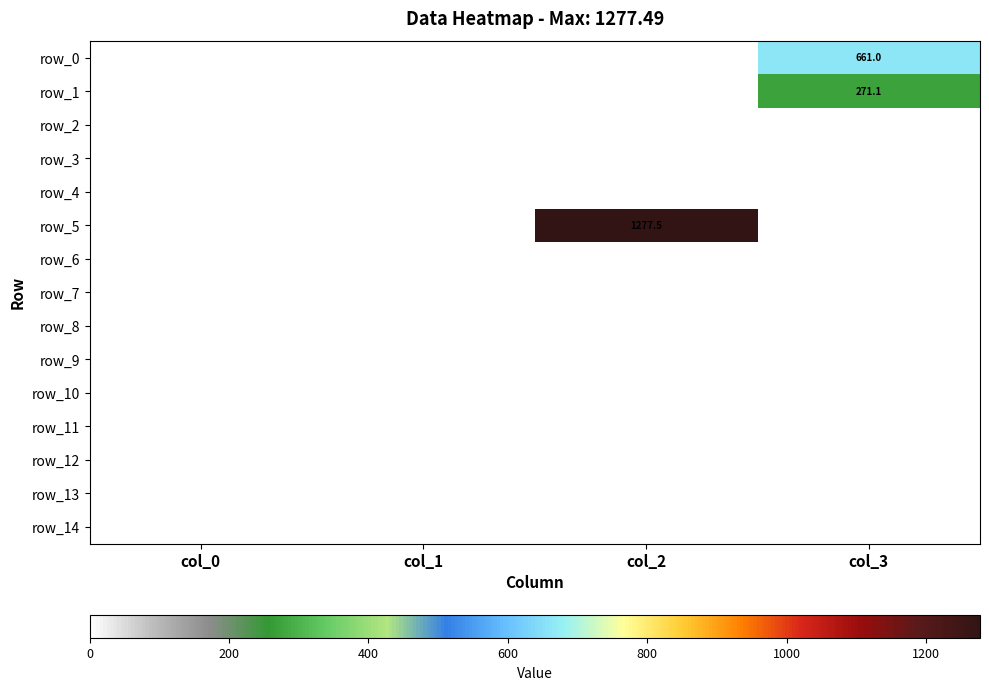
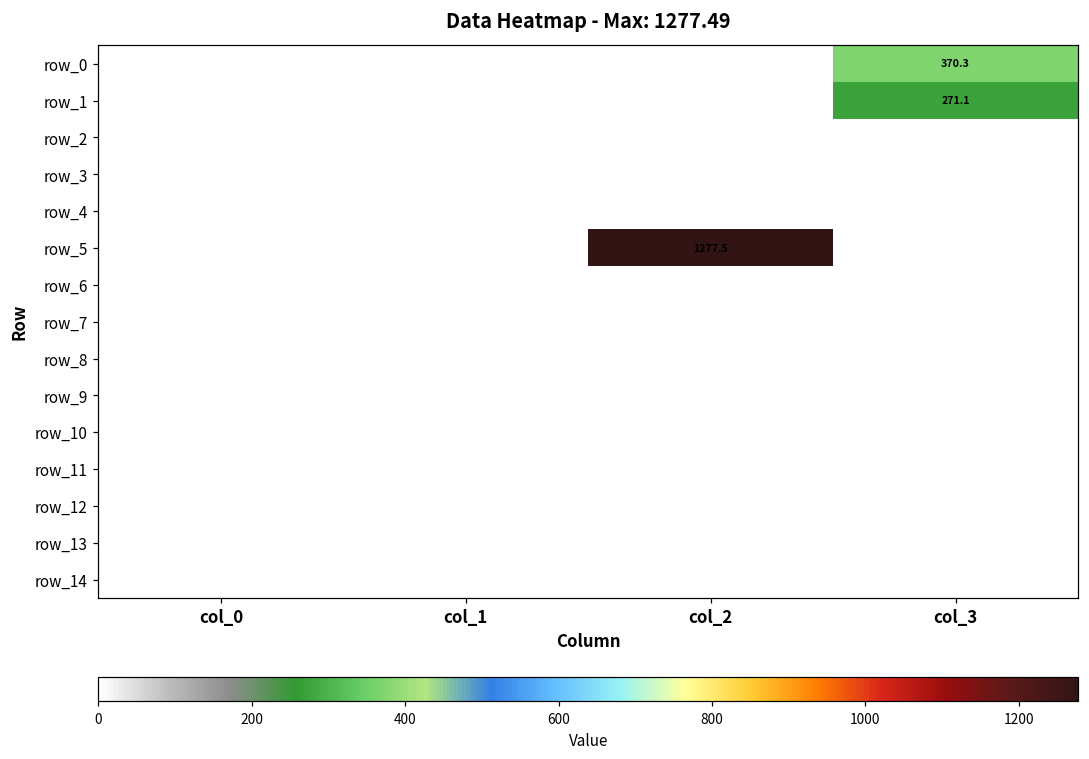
row_0, col_3: 661.0 -> 370.3
